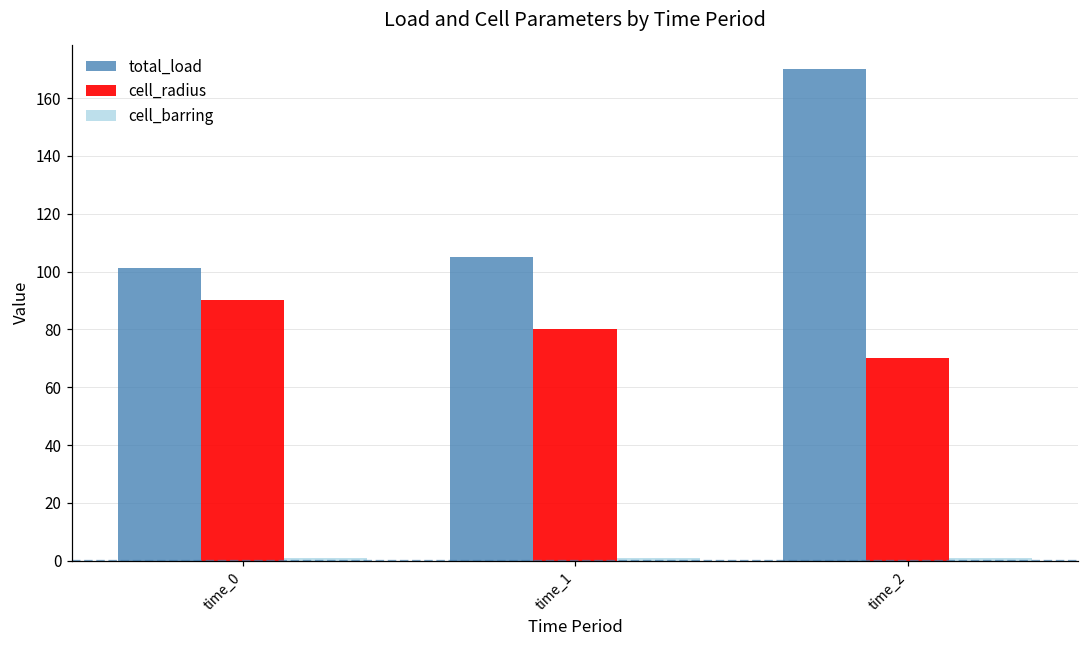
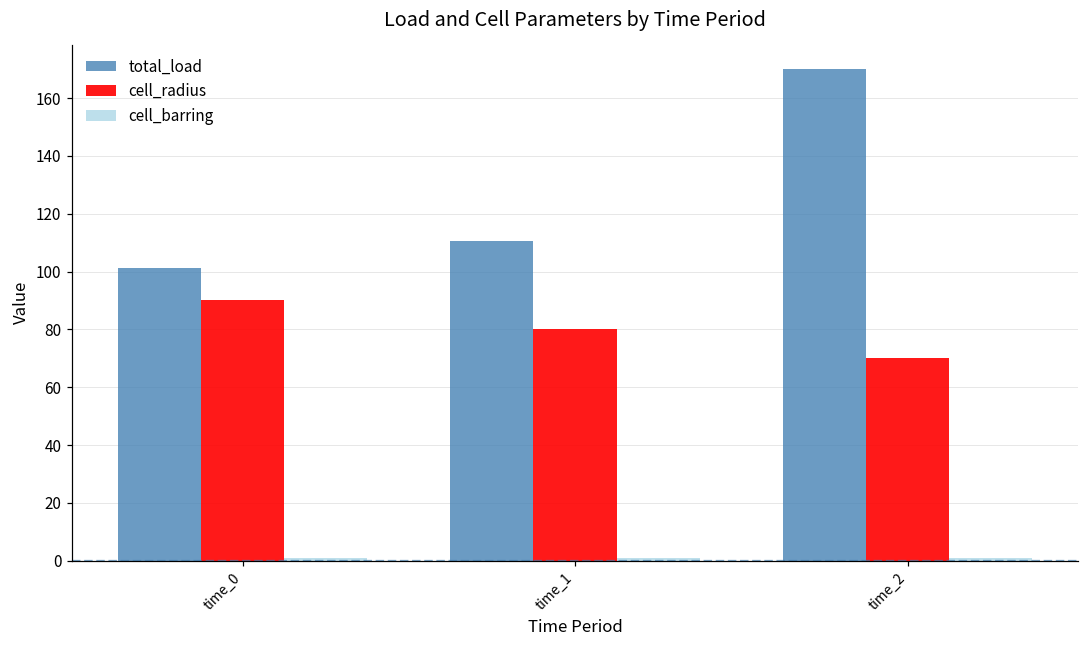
total_load, time_1: 105 -> 111
